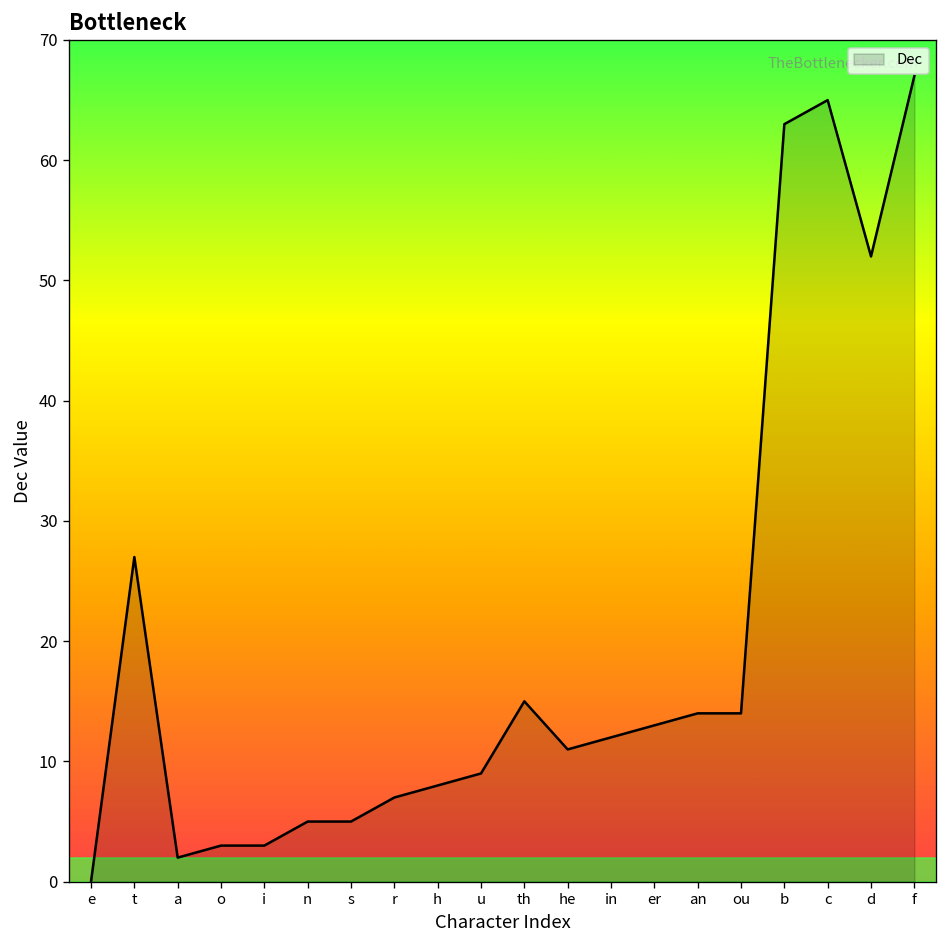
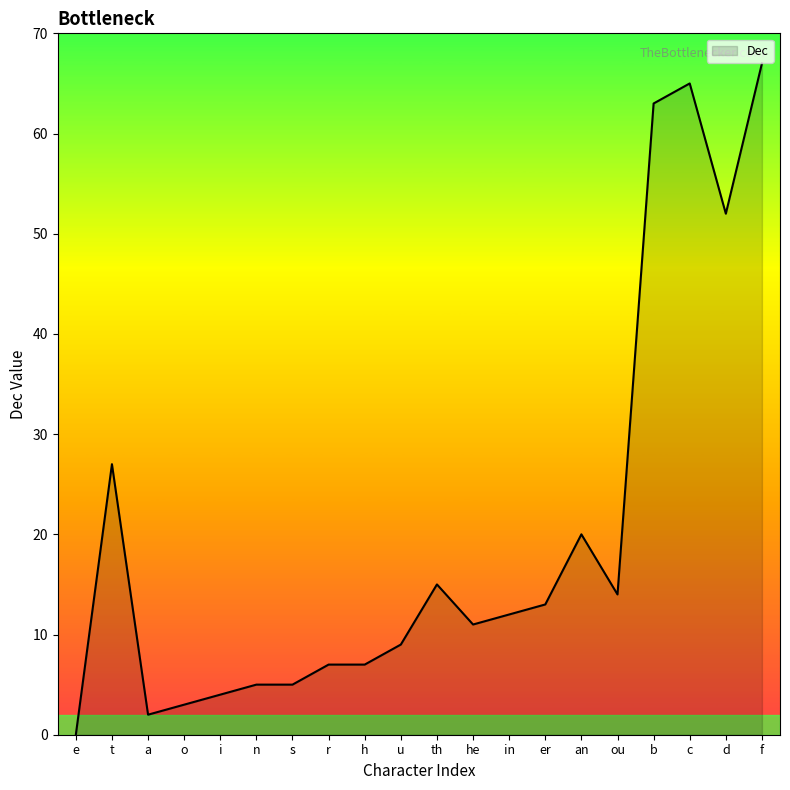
i: 3 -> 4
h: 8 -> 7
an: 14 -> 20
